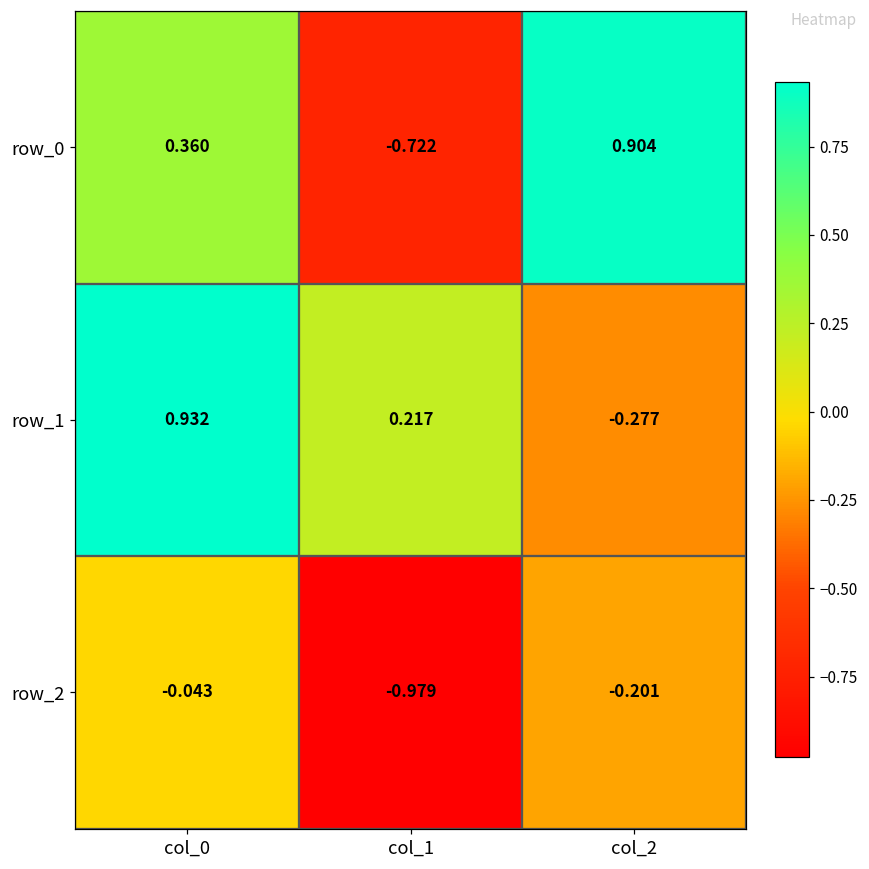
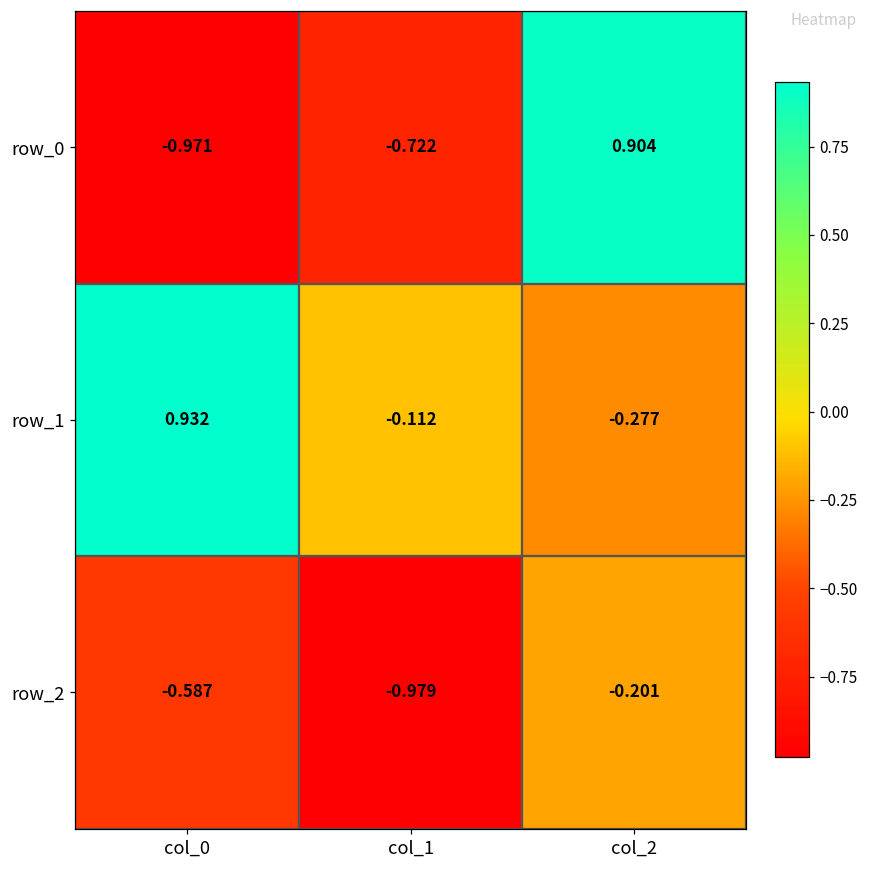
row_0, col_0: 0.360 -> -0.971
row_1, col_1: 0.217 -> -0.112
row_2, col_0: -0.043 -> -0.587
